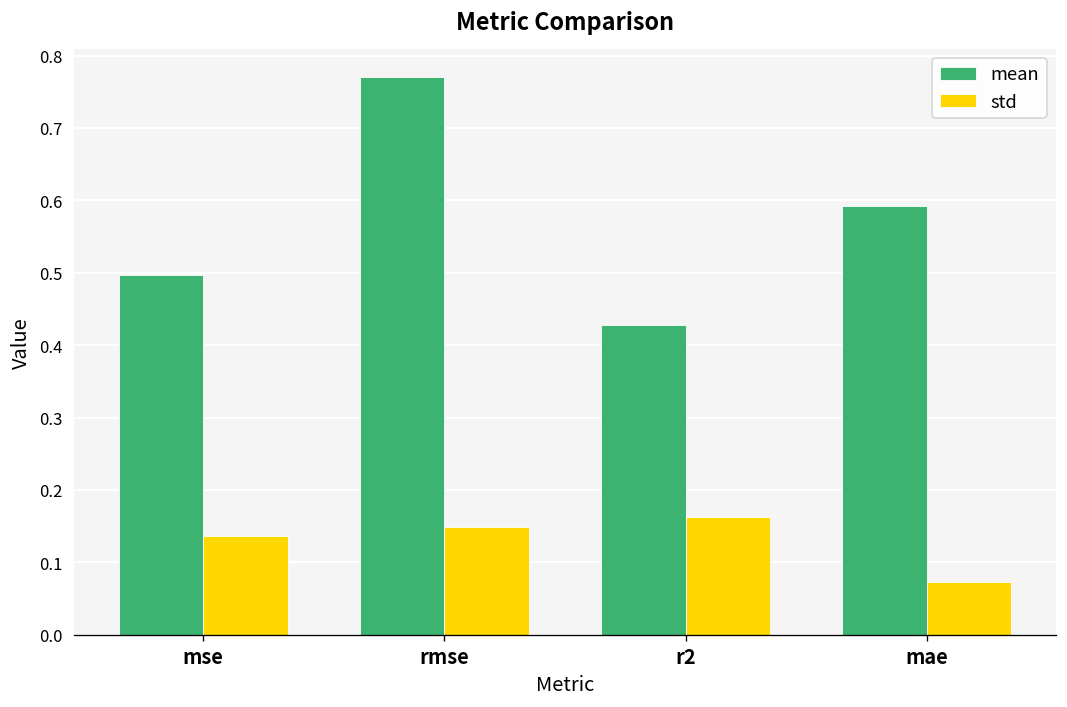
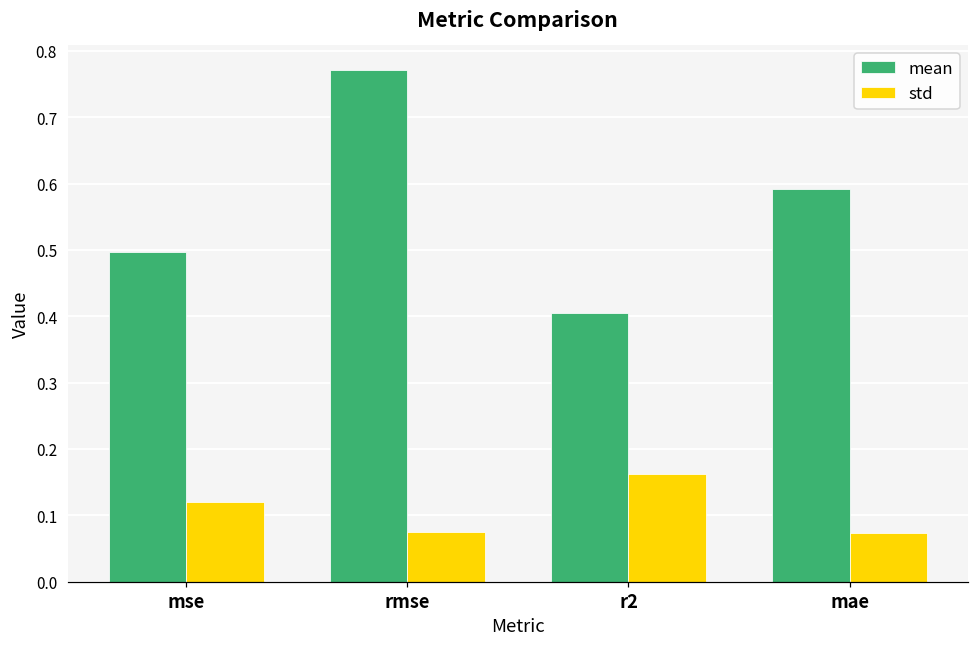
std, mse: 0.14 -> 0.12
std, rmse: 0.15 -> 0.07
mean, r2: 0.43 -> 0.40
